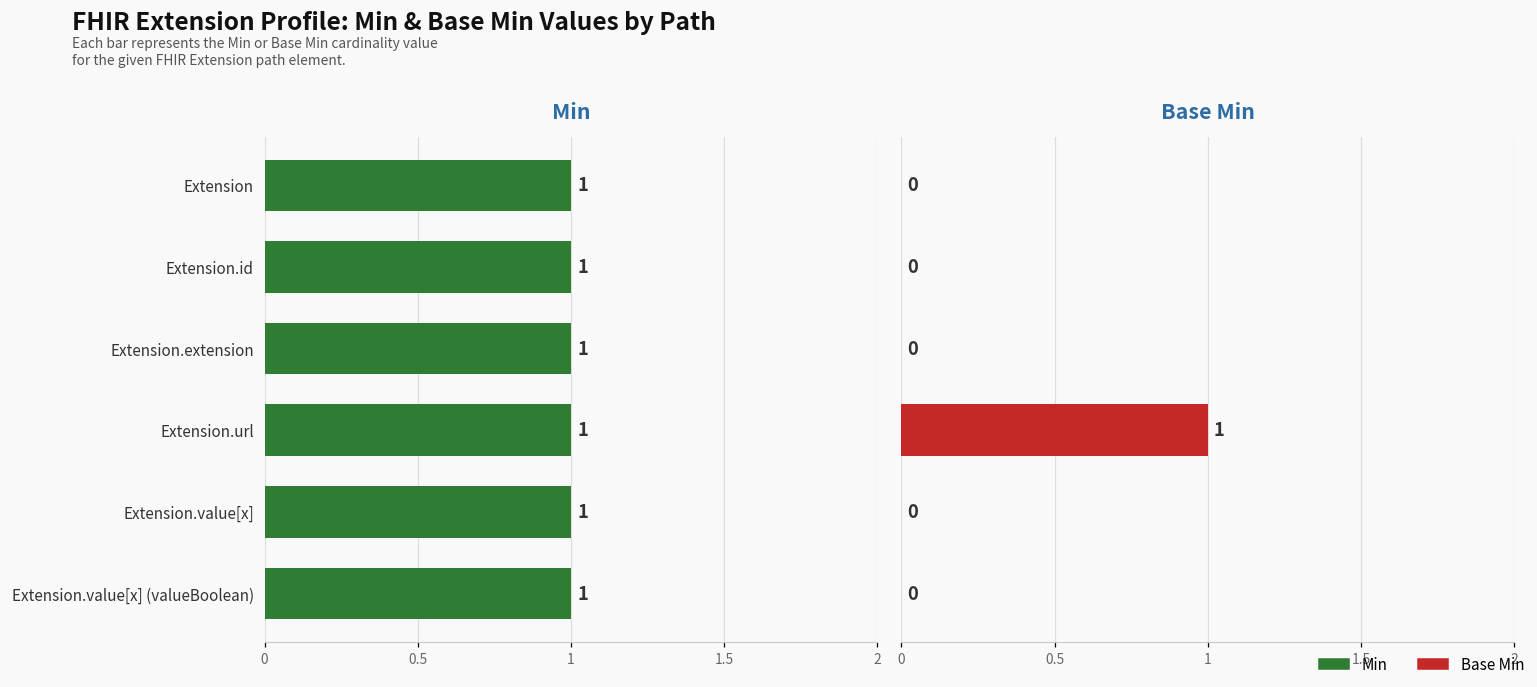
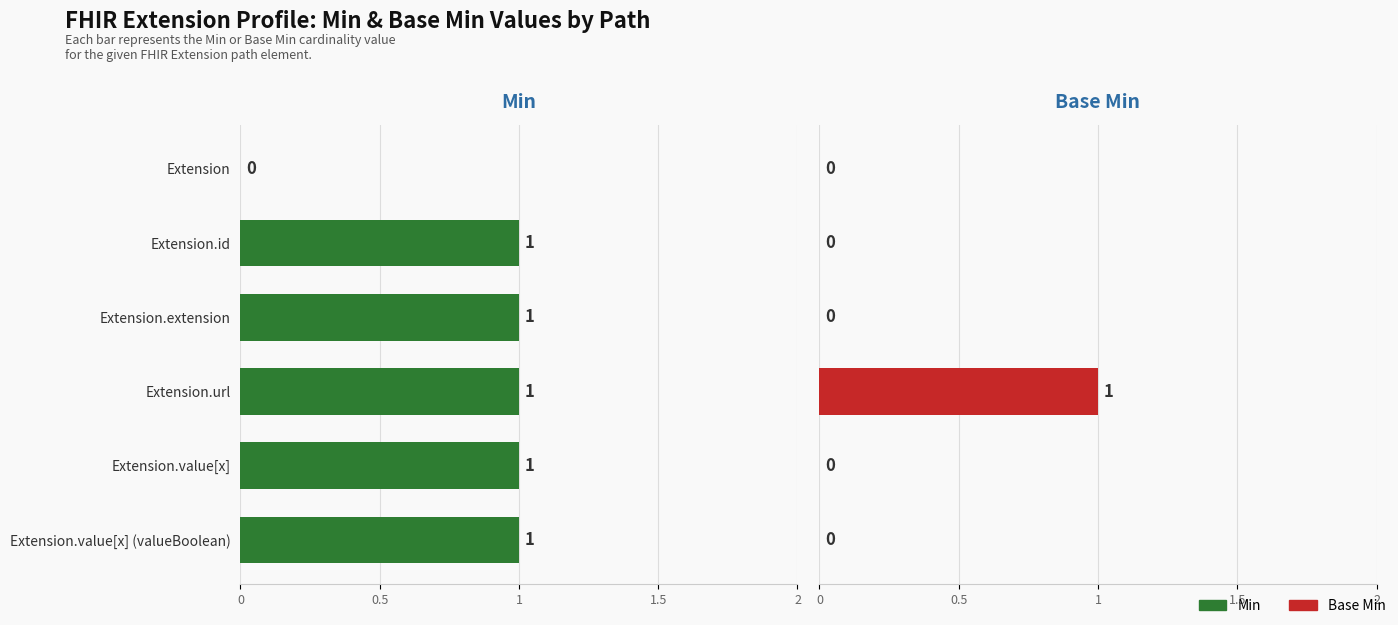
Min, Extension: 1 -> 0
